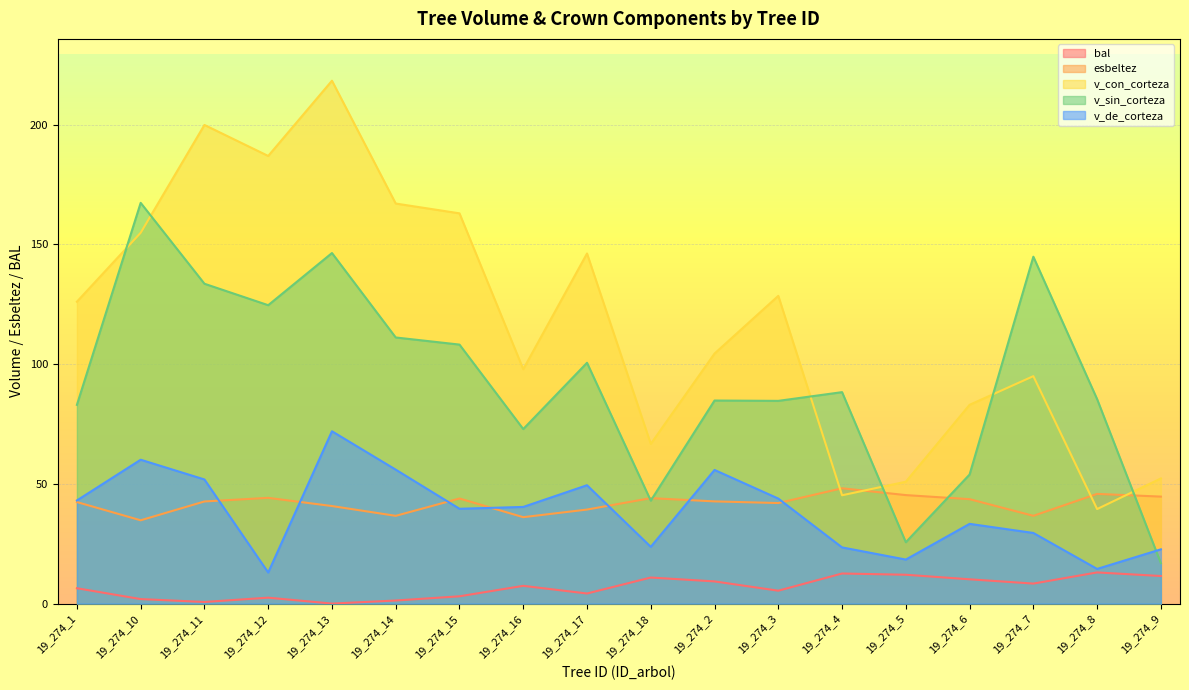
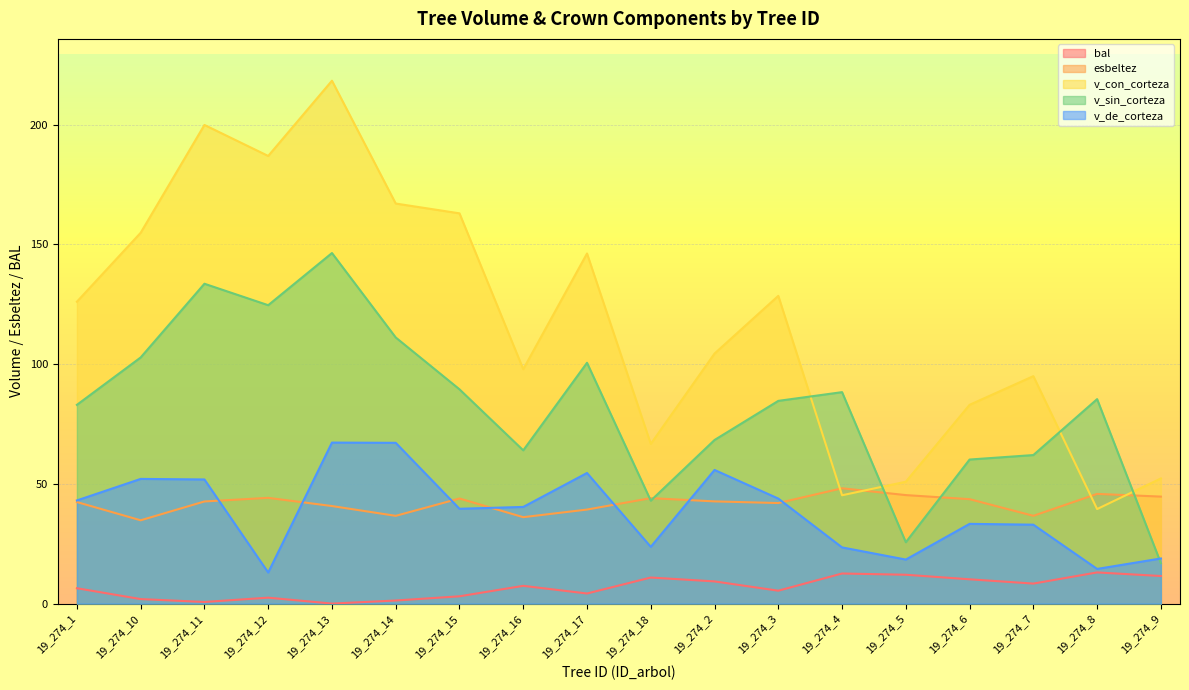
v_sin_corteza, 19_274_10: 167 -> 103
v_de_corteza, 19_274_10: 60 -> 52
v_de_corteza, 19_274_13: 72 -> 67
v_de_corteza, 19_274_14: 56 -> 67
v_sin_corteza, 19_274_15: 108 -> 89
v_sin_corteza, 19_274_16: 73 -> 64
v_de_corteza, 19_274_17: 49 -> 55
v_sin_corteza, 19_274_2: 85 -> 68
v_sin_corteza, 19_274_6: 54 -> 60
v_sin_corteza, 19_274_7: 145 -> 62
v_de_corteza, 19_274_7: 29 -> 33
v_de_corteza, 19_274_9: 23 -> 19
